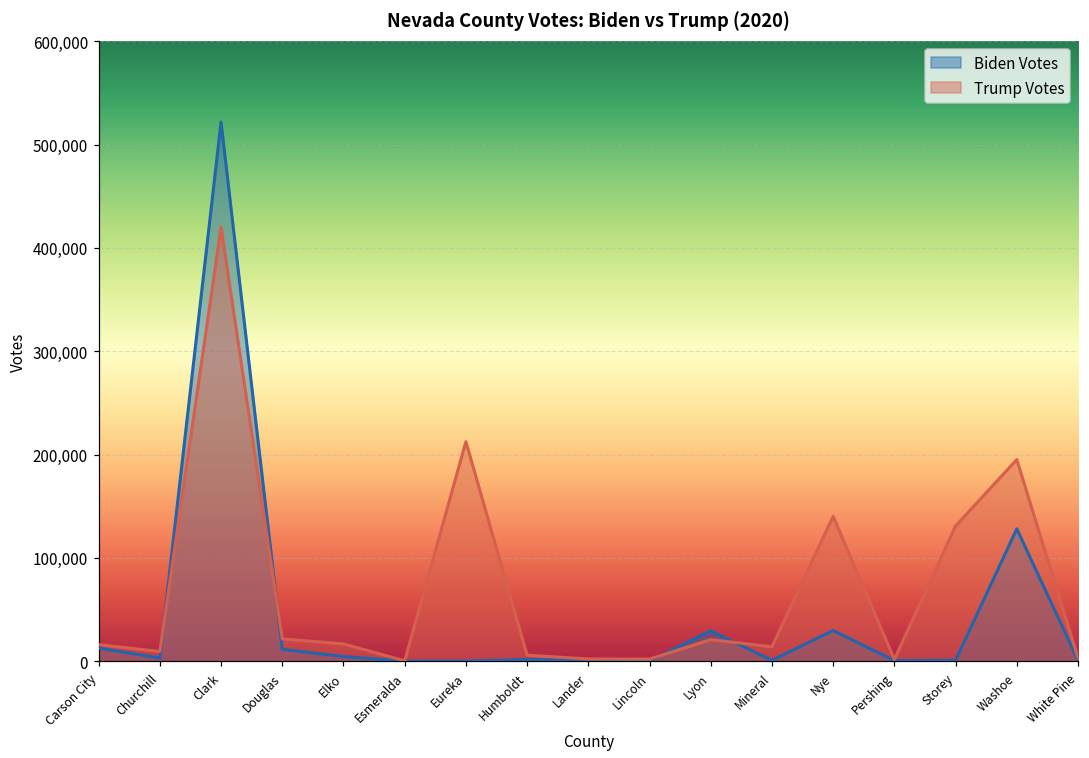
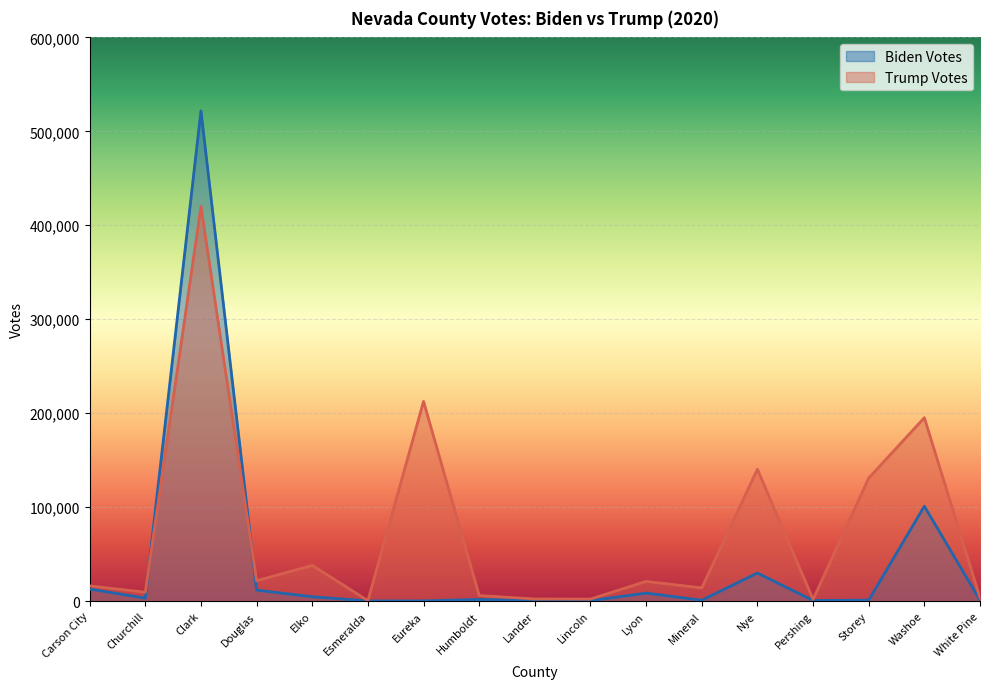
Trump Votes, Elko: 20,000 -> 40,000
Biden Votes, Lyon: 30,000 -> 10,000
Biden Votes, Washoe: 130,000 -> 100,000
